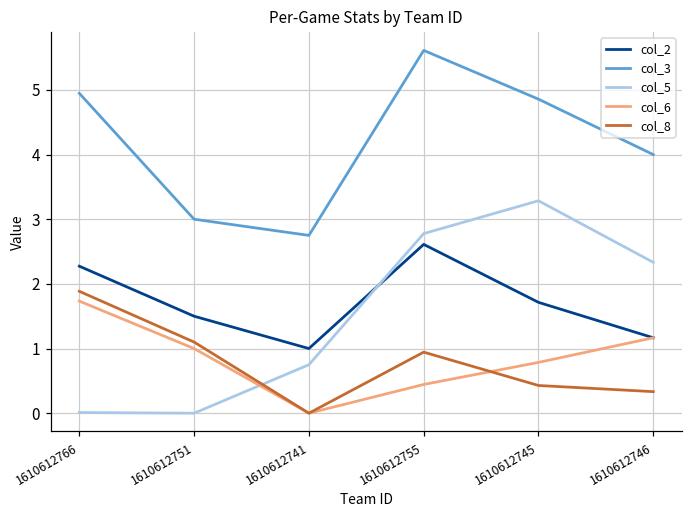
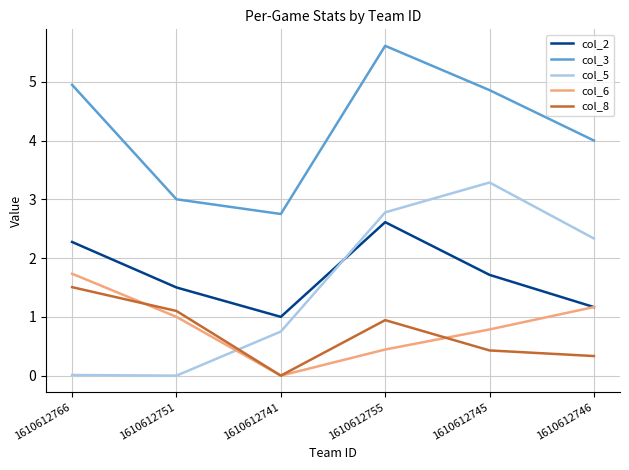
col_8, 1610612766: 1.9 -> 1.5
